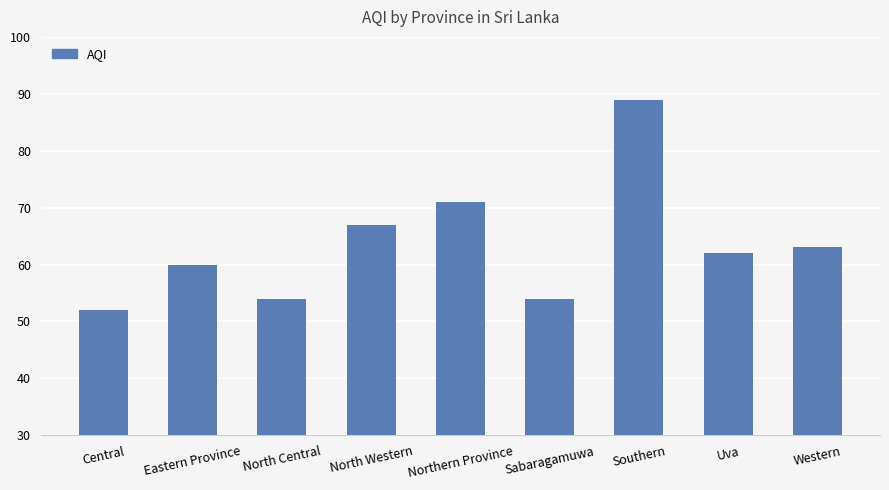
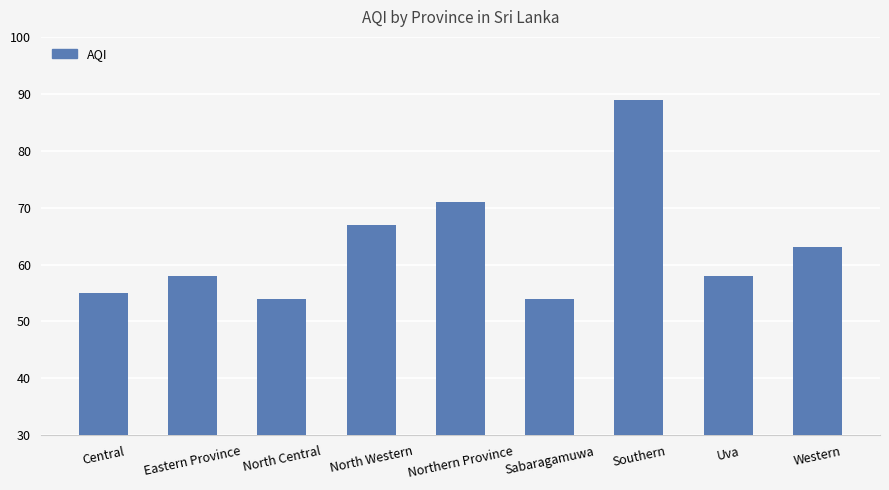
Central: 52 -> 55
Eastern Province: 60 -> 58
Uva: 62 -> 58
